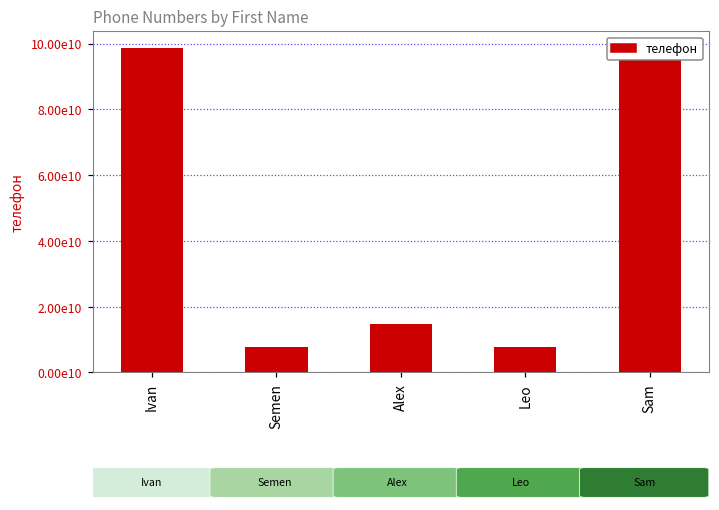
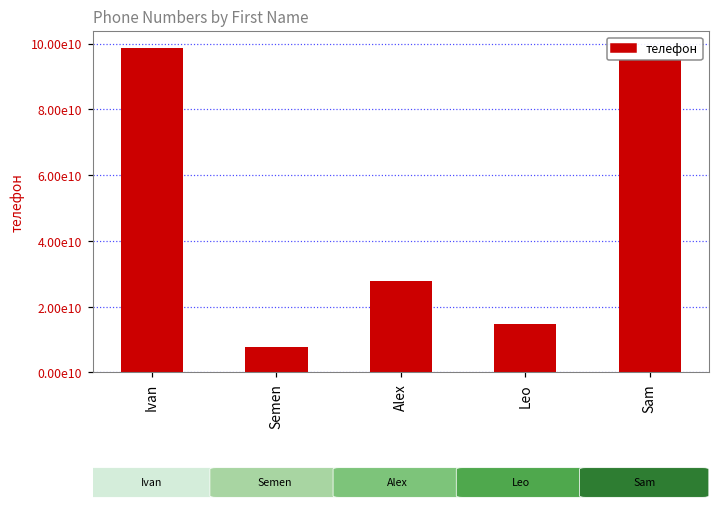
Alex: 15000000000 -> 28000000000
Leo: 8000000000 -> 15000000000
